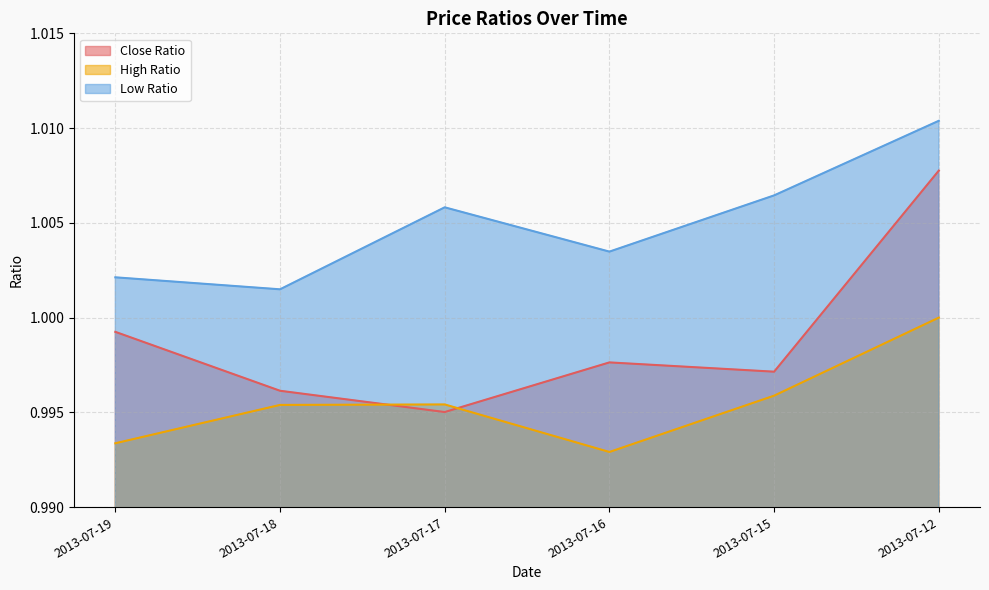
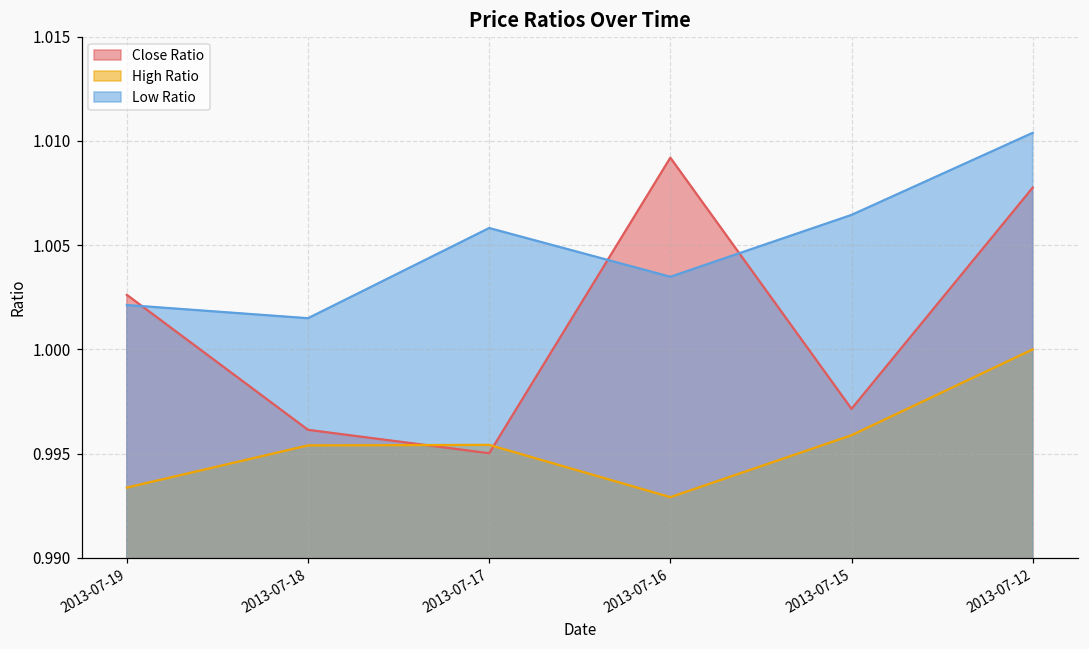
Close Ratio, 2013-07-19: 0.9992 -> 1.0026
Close Ratio, 2013-07-16: 0.9976 -> 1.0092
